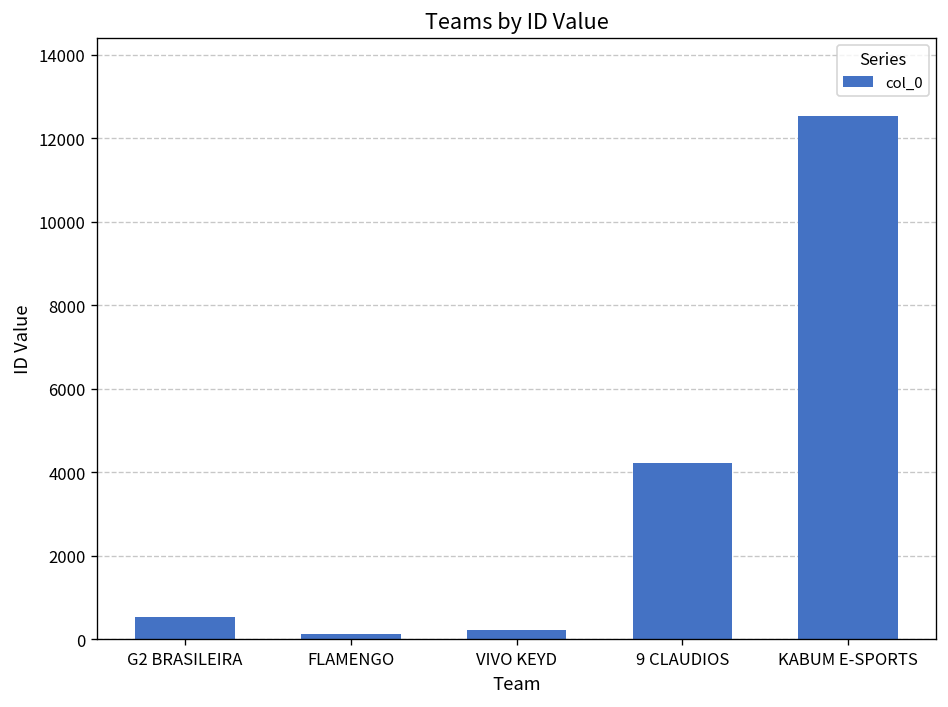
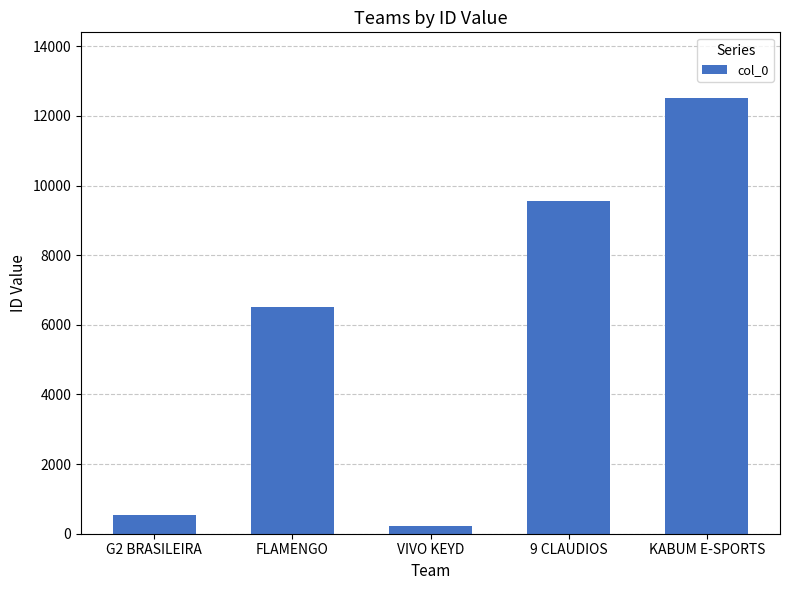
FLAMENGO: 100 -> 6500
9 CLAUDIOS: 4200 -> 9600
